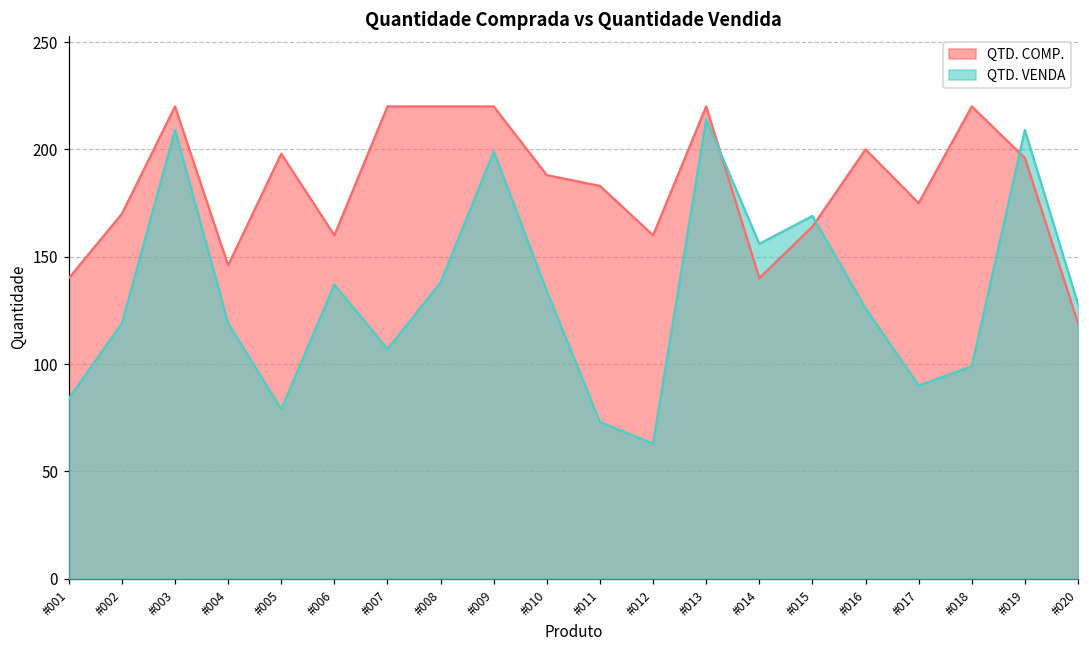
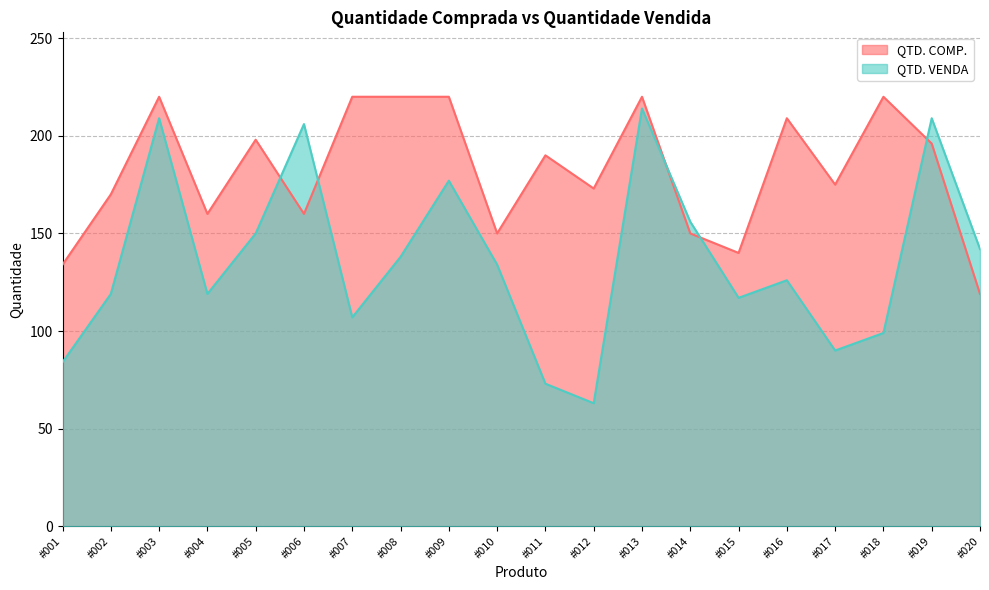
QTD. COMP., #001: 140 -> 134
QTD. COMP., #004: 146 -> 160
QTD. VENDA, #005: 79 -> 150
QTD. VENDA, #006: 137 -> 206
QTD. VENDA, #009: 199 -> 177
QTD. COMP., #010: 188 -> 150
QTD. COMP., #011: 183 -> 190
QTD. COMP., #012: 160 -> 173
QTD. COMP., #014: 140 -> 150
QTD. COMP., #015: 164 -> 140
QTD. VENDA, #015: 169 -> 117
QTD. COMP., #016: 200 -> 209
QTD. VENDA, #020: 128 -> 142
